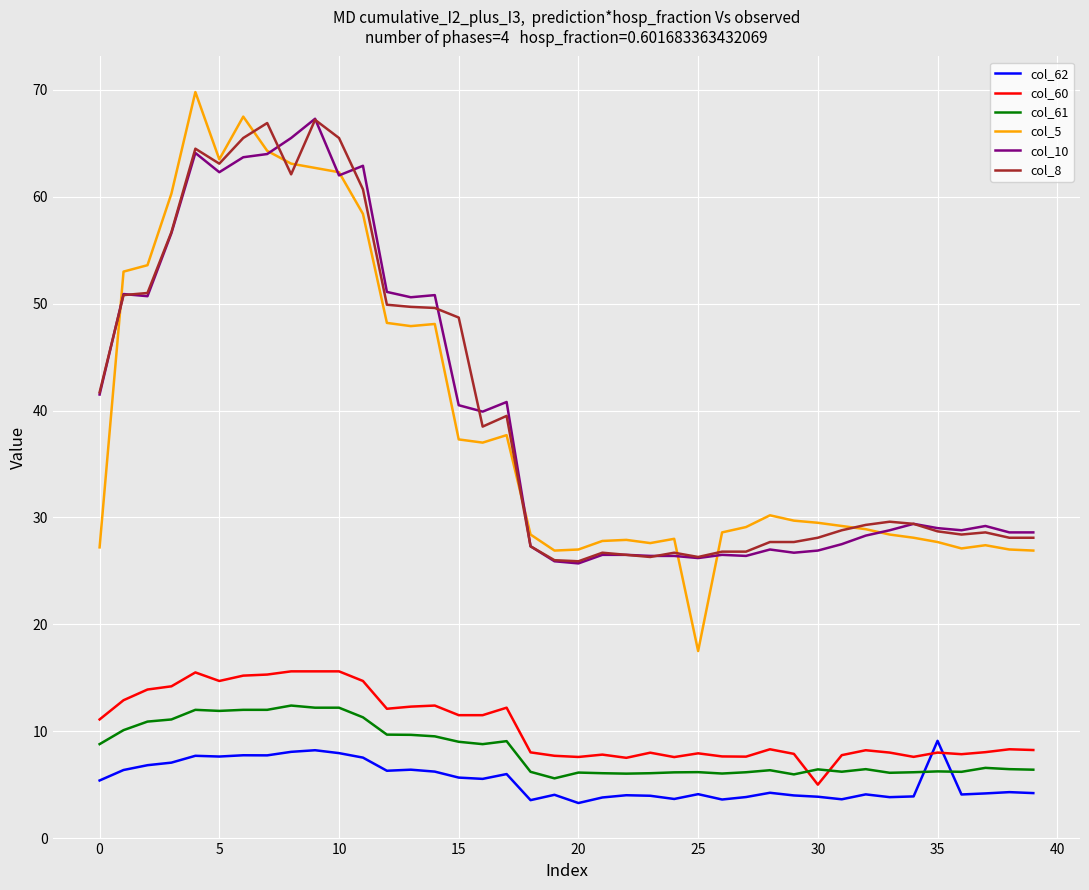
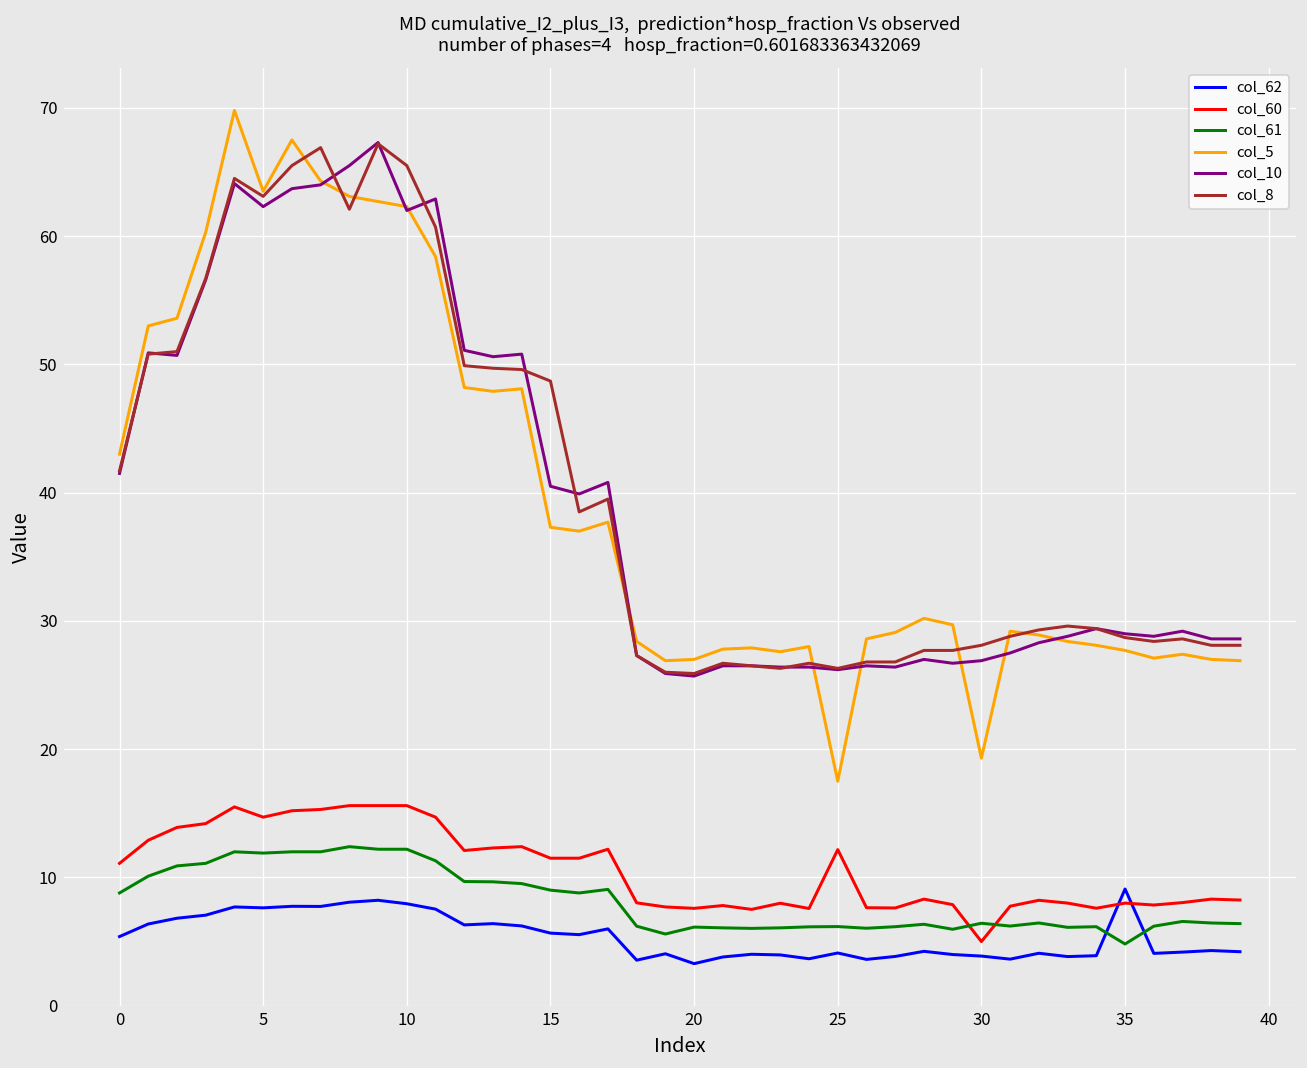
col_5, 0: 27.2 -> 43.0
col_60, 25: 7.9 -> 12.2
col_5, 30: 29.5 -> 19.3
col_61, 35: 6.2 -> 4.8
